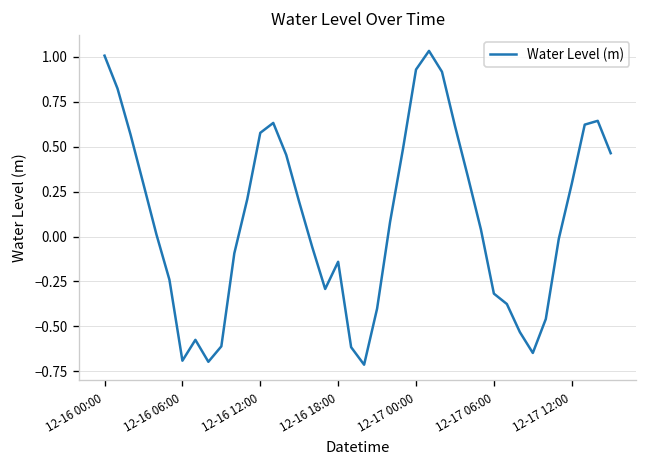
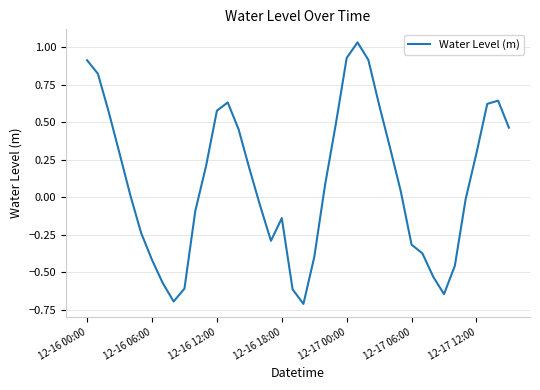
12-16 00:00: 1.01 -> 0.91
12-16 06:00: -0.69 -> -0.42
